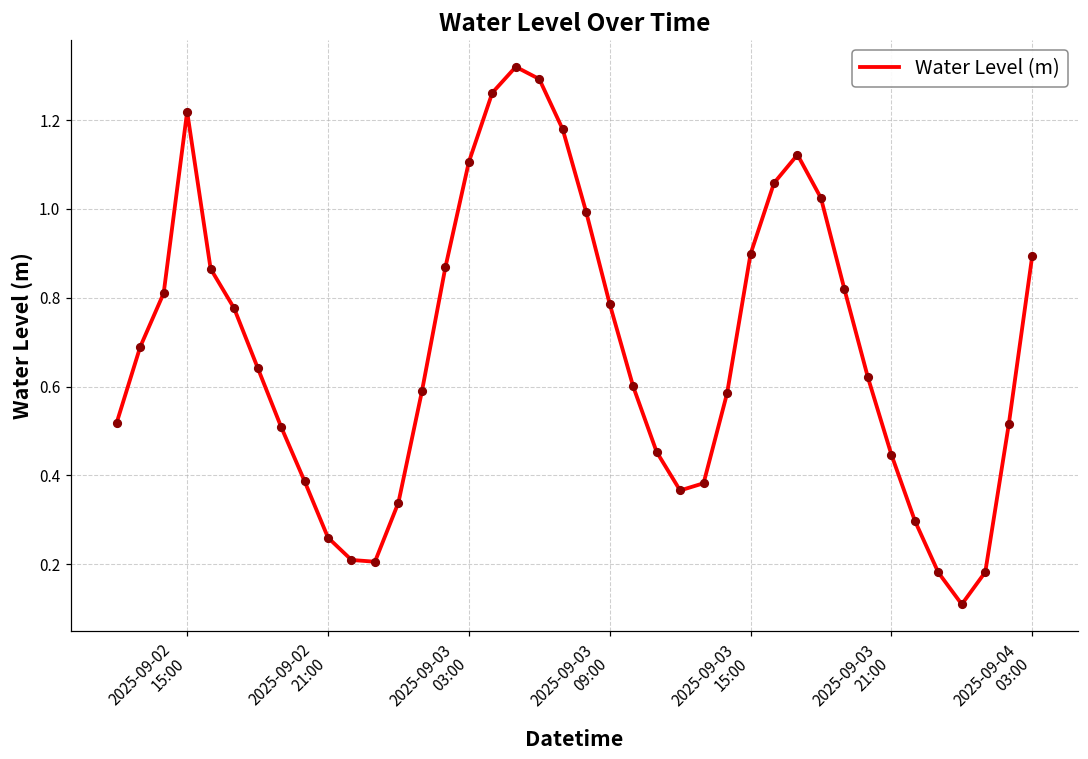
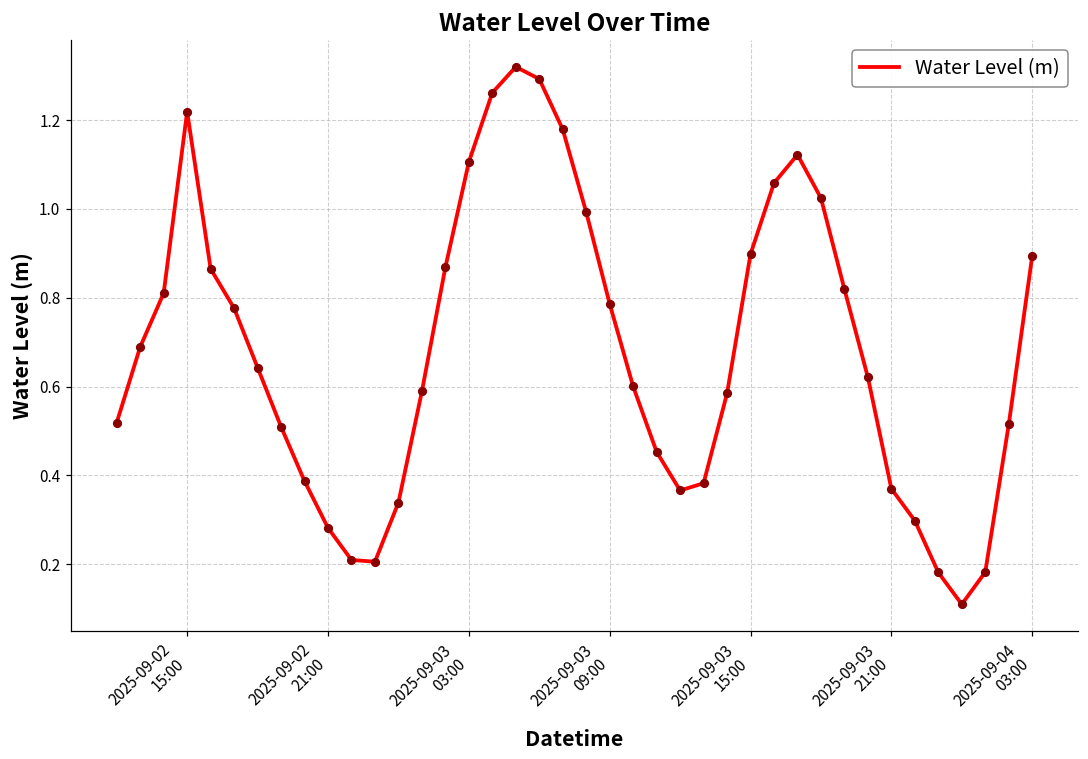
2025-09-02 21:00: 0.26 -> 0.28
2025-09-03 21:00: 0.45 -> 0.37
